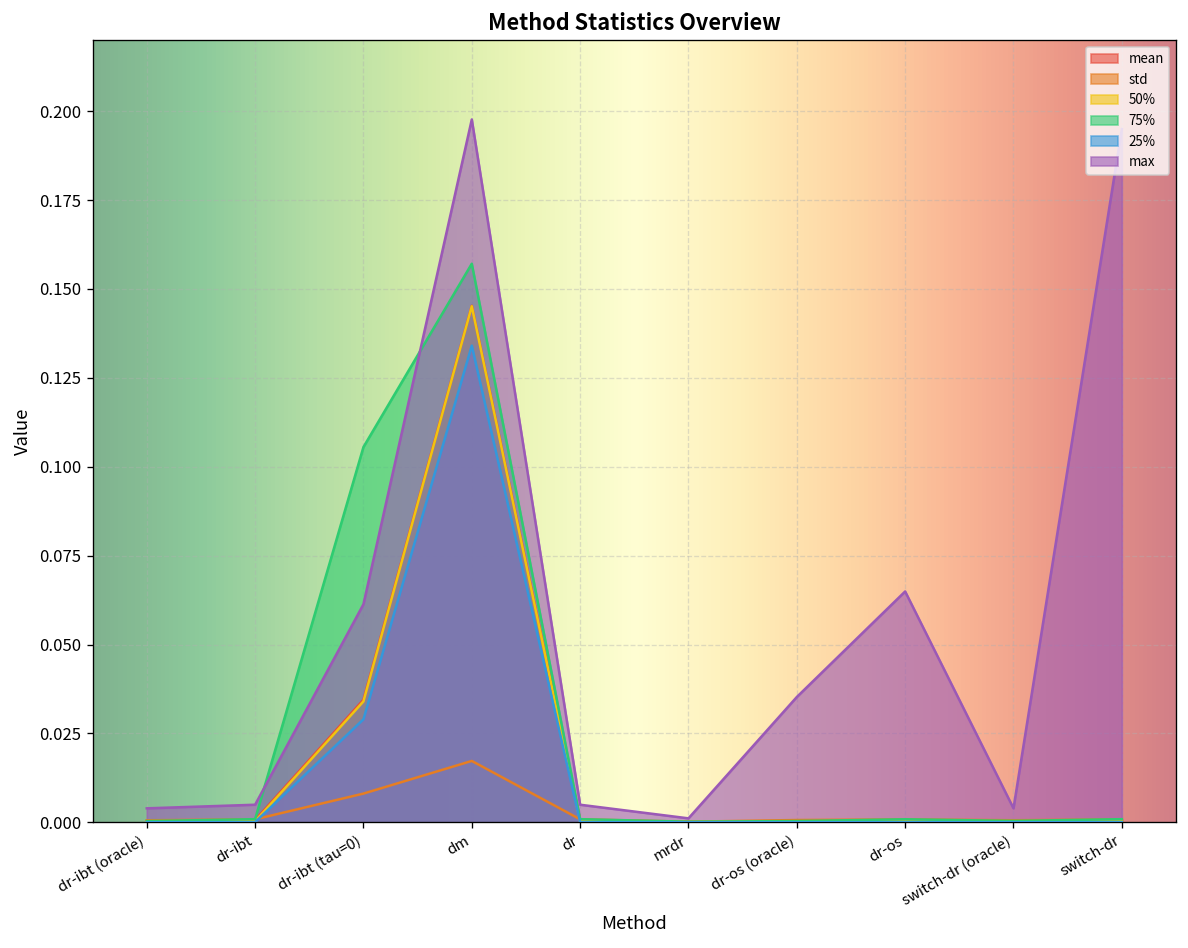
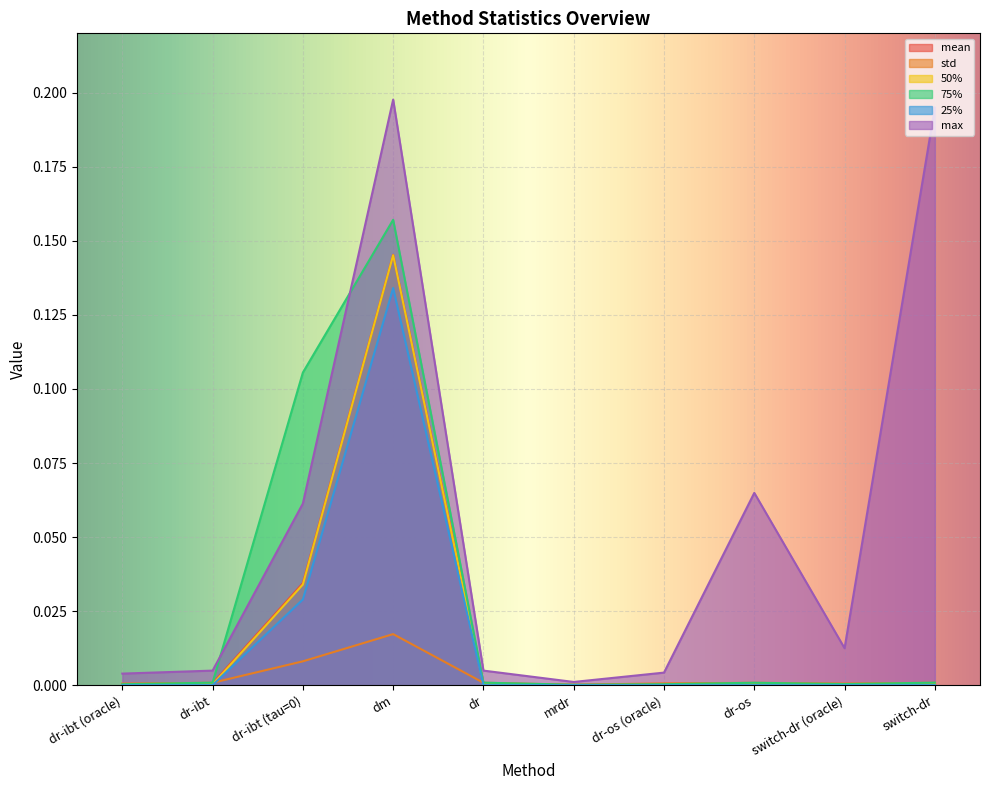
max, dr-os (oracle): 0.035 -> 0.004
max, switch-dr (oracle): 0.004 -> 0.013
